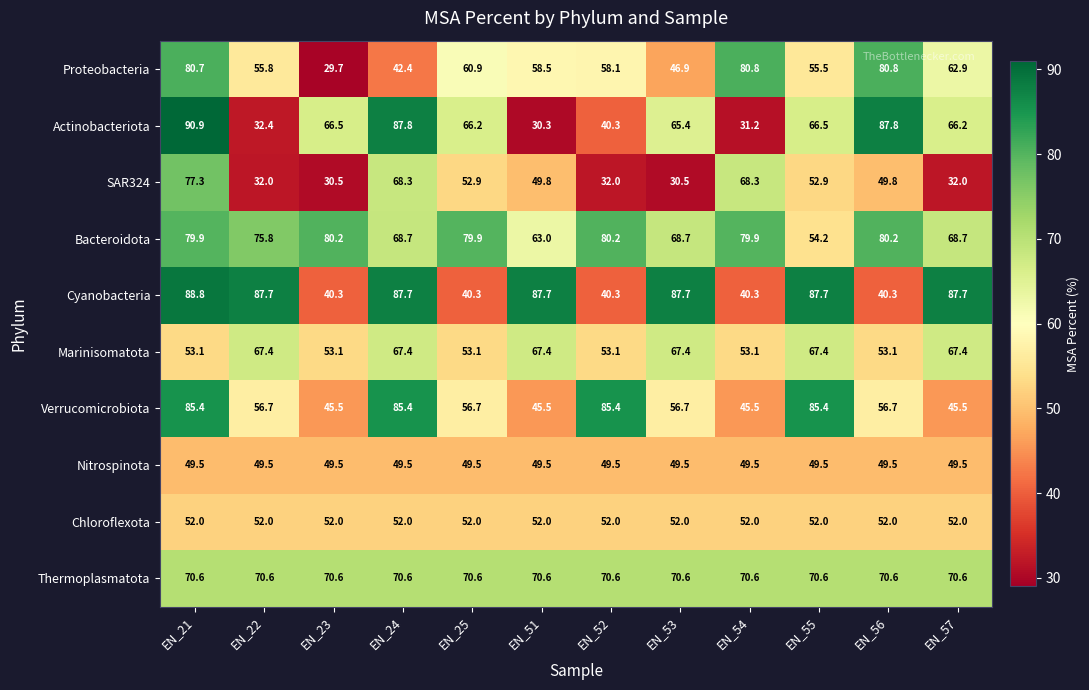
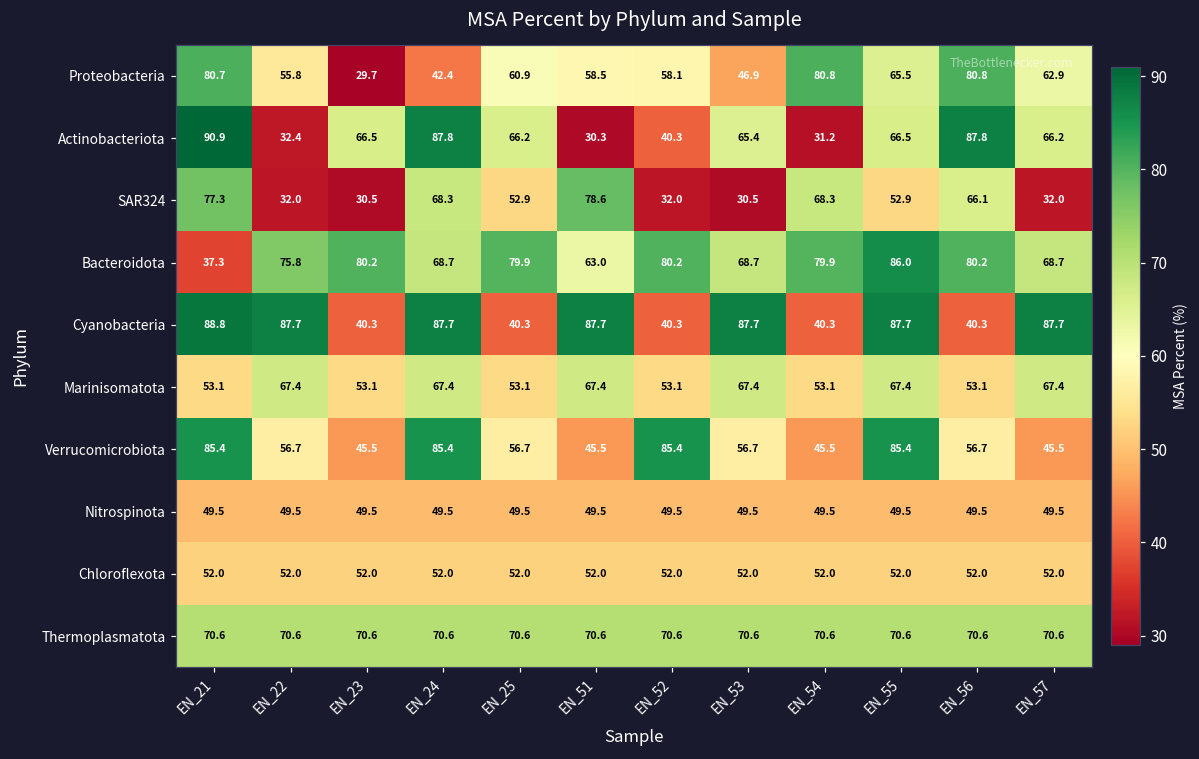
Proteobacteria, EN_55: 55.5 -> 65.5
SAR324, EN_51: 49.8 -> 78.6
SAR324, EN_56: 49.8 -> 66.1
Bacteroidota, EN_21: 79.9 -> 37.3
Bacteroidota, EN_55: 54.2 -> 86.0
